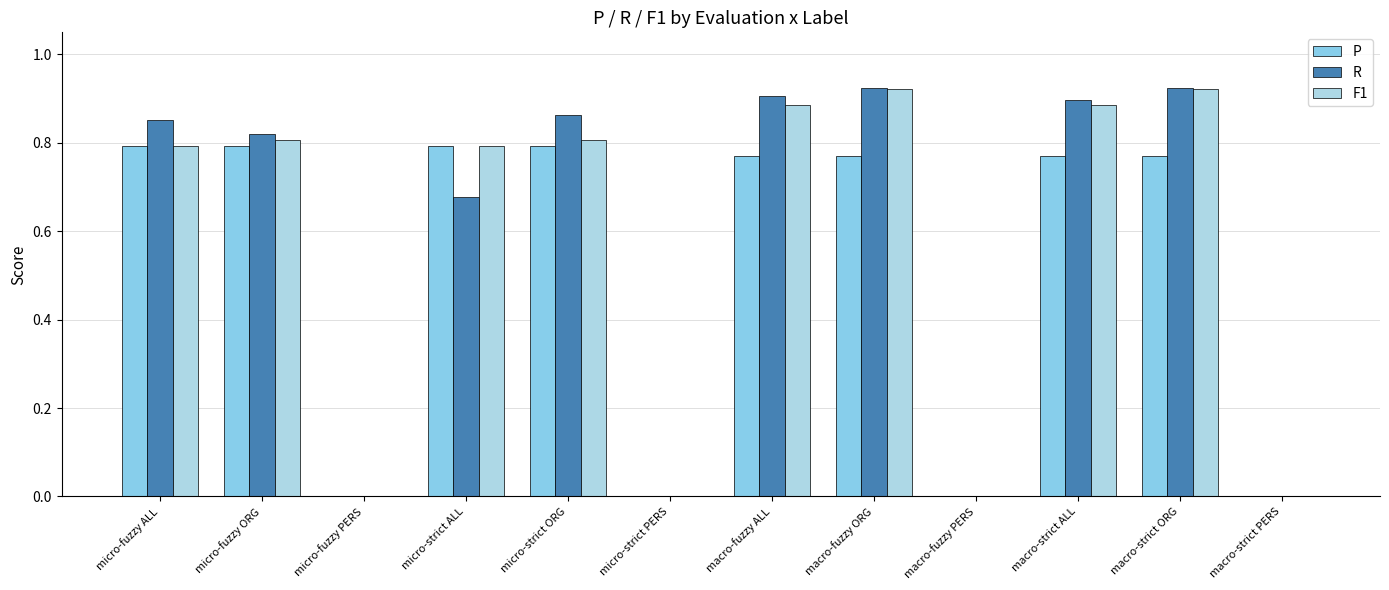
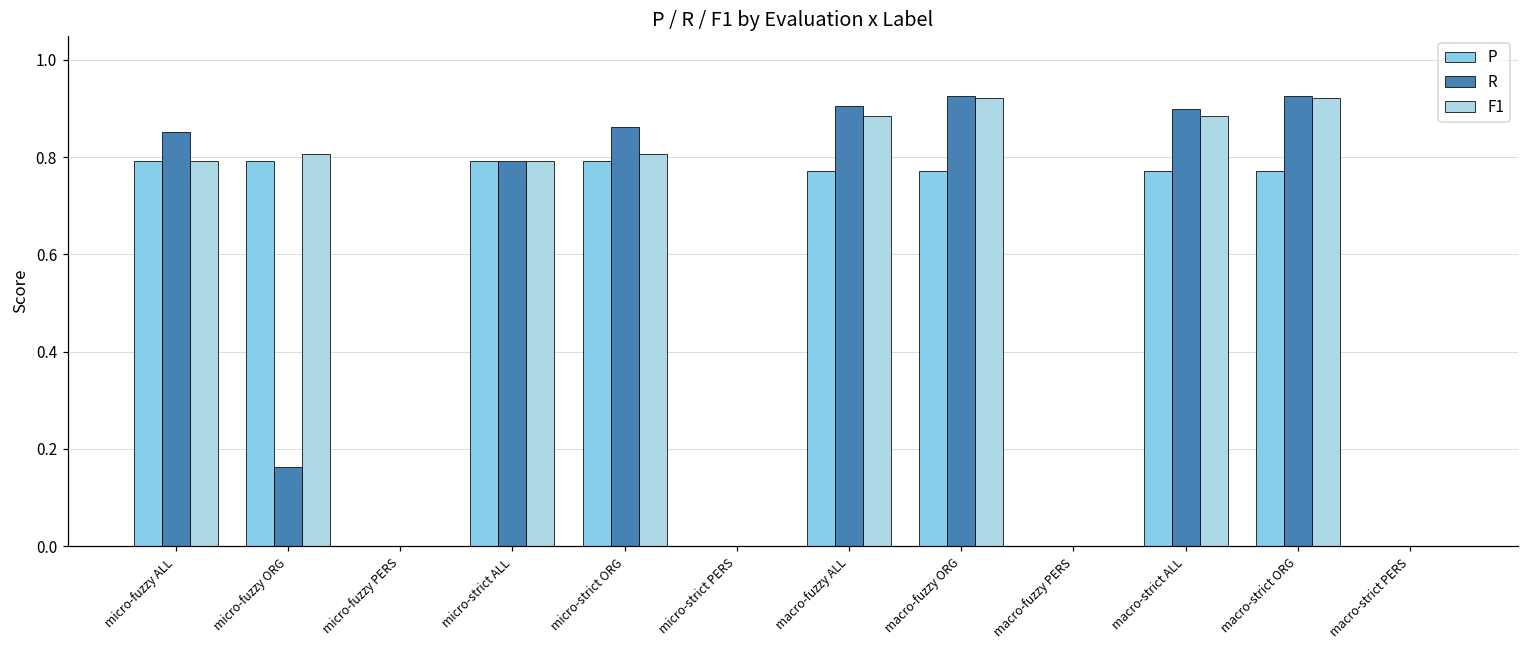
R, micro-fuzzy ORG: 0.82 -> 0.16
R, micro-strict ALL: 0.68 -> 0.79
